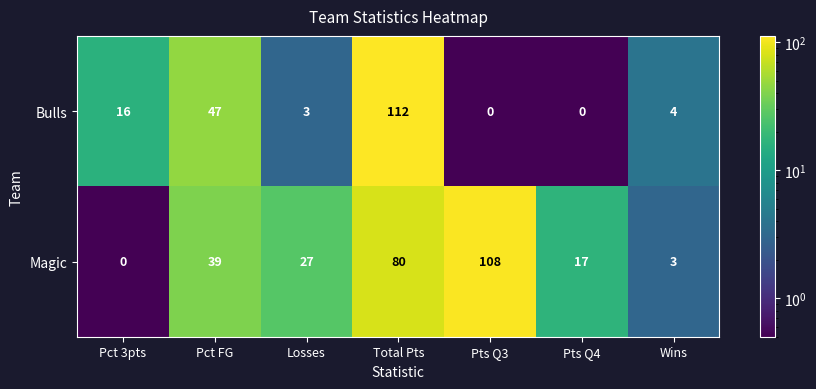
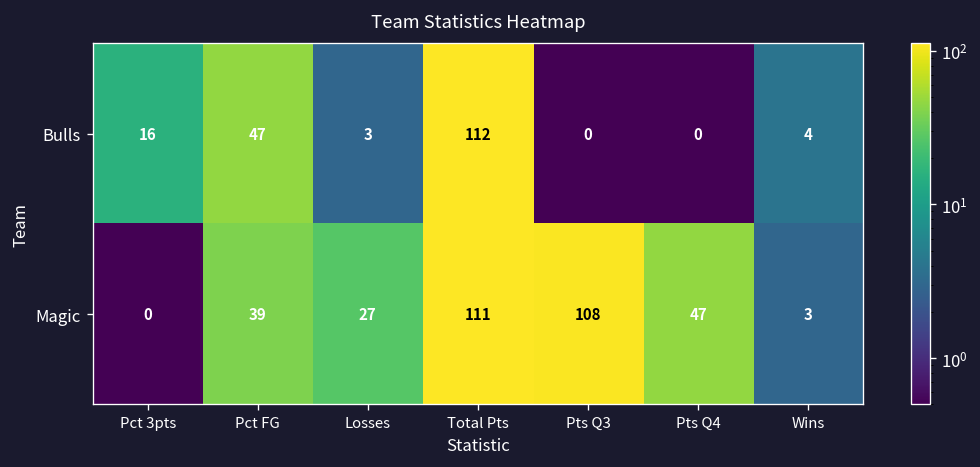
Magic, Total Pts: 80 -> 111
Magic, Pts Q4: 17 -> 47
